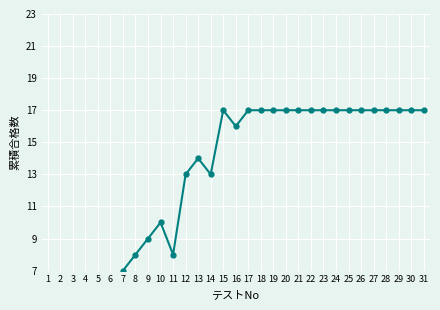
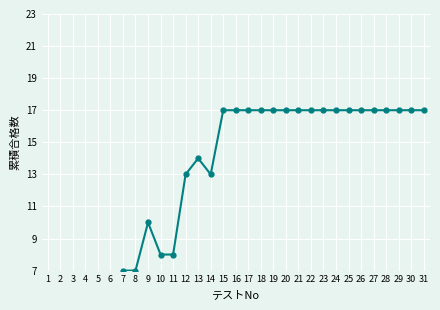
8: 8 -> 7
9: 9 -> 10
10: 10 -> 8
16: 16 -> 17
